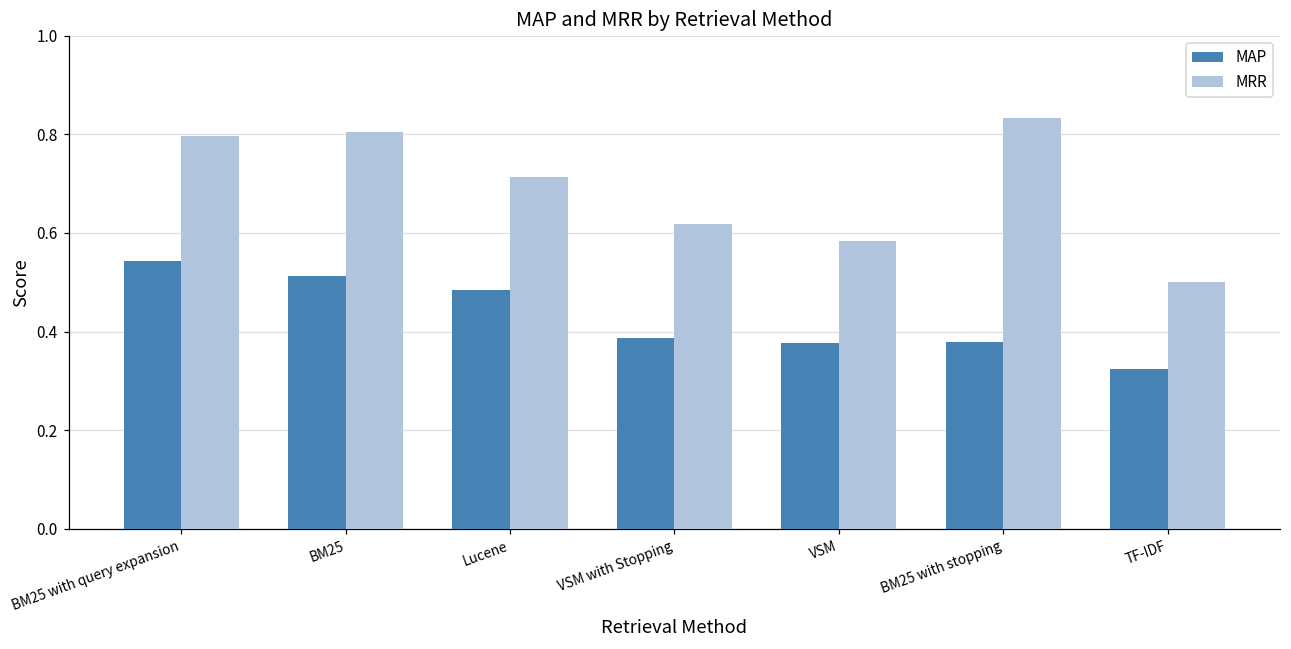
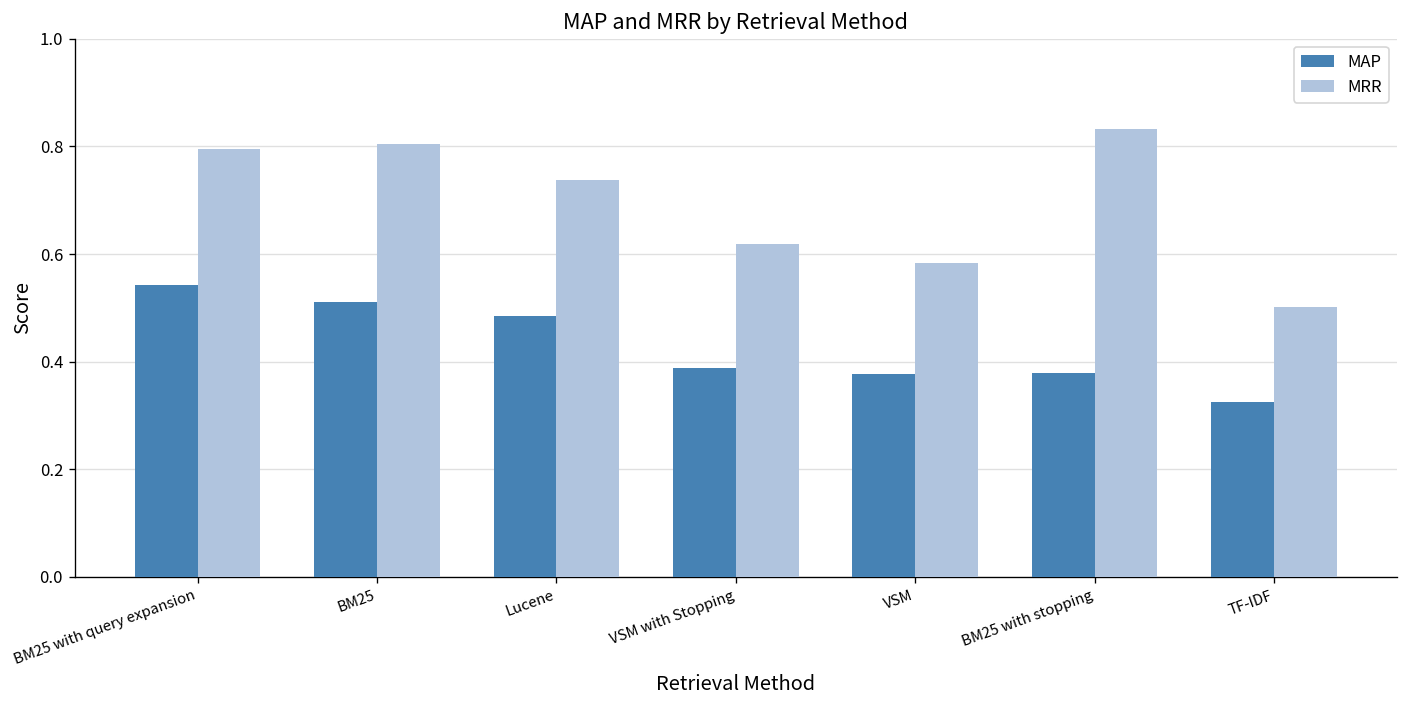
MRR, Lucene: 0.71 -> 0.74
